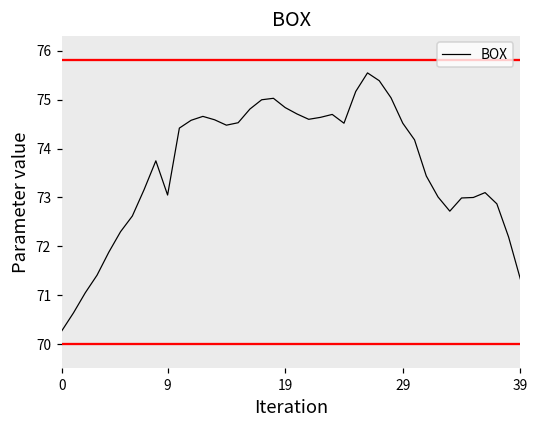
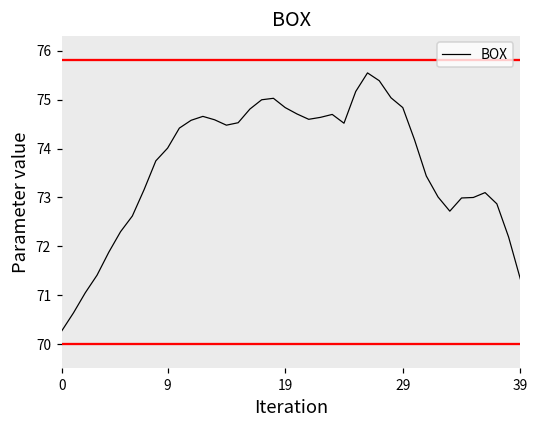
9: 73.1 -> 74.0
29: 74.5 -> 74.8
